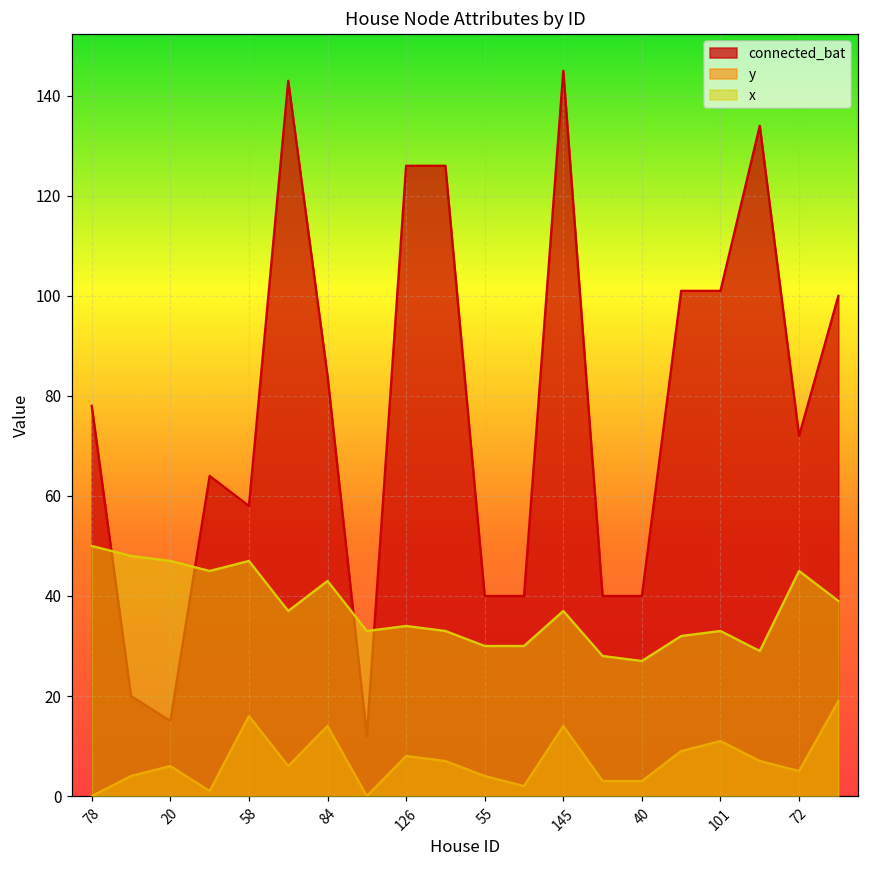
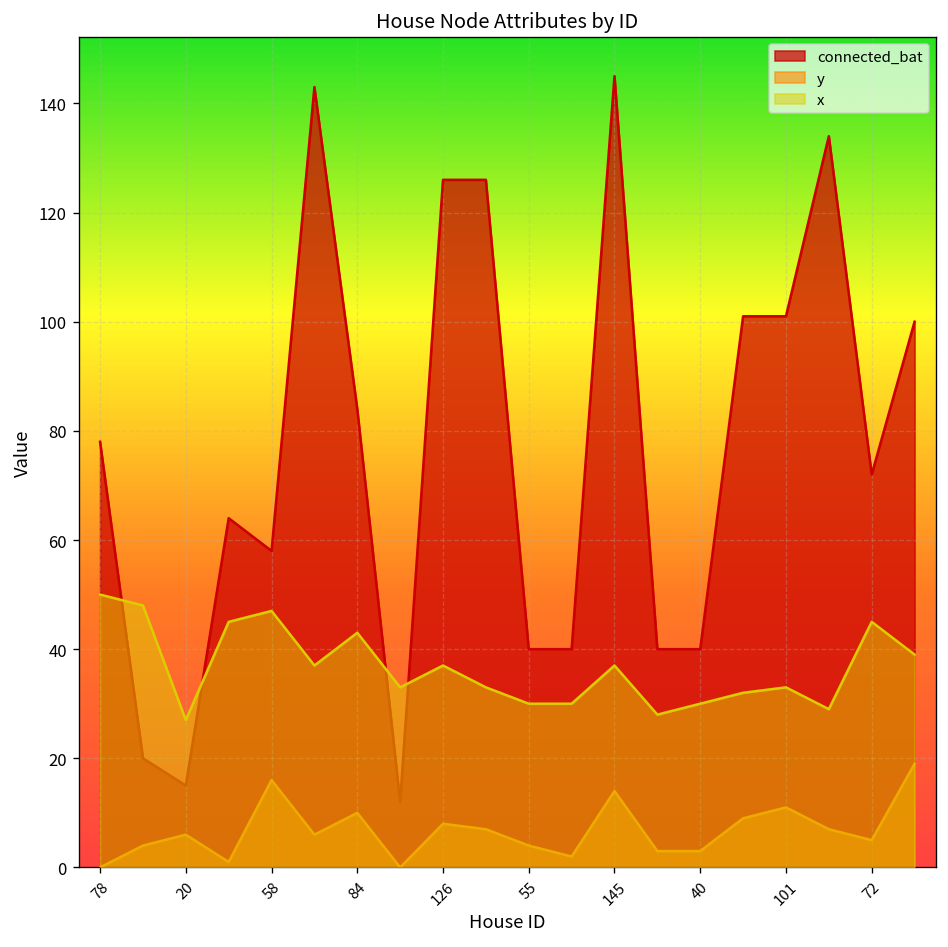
x, 20: 47 -> 27
y, 84: 14 -> 10
x, 126: 34 -> 37
x, 40: 27 -> 30
